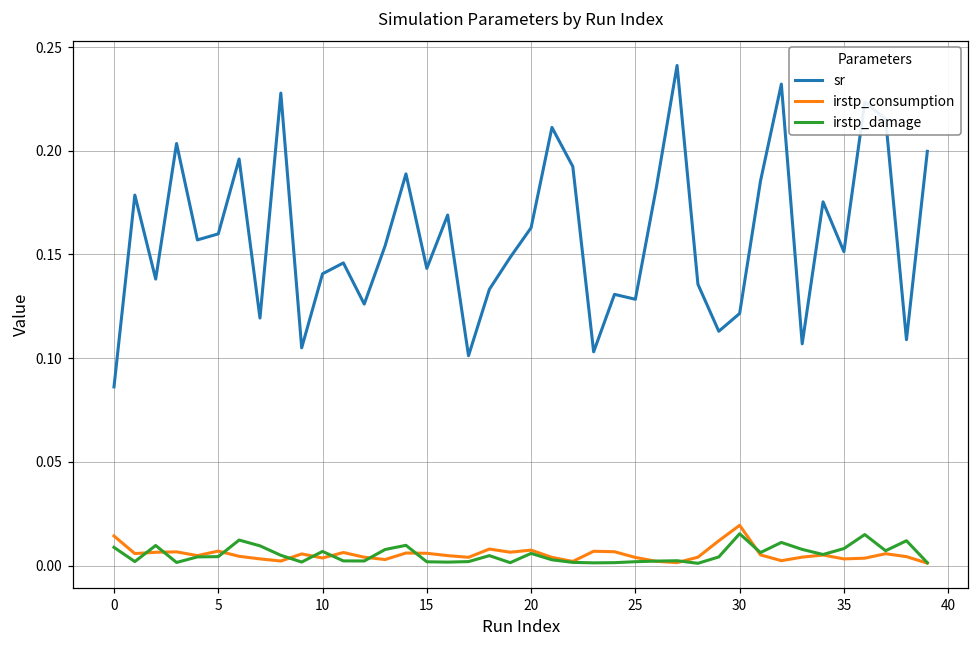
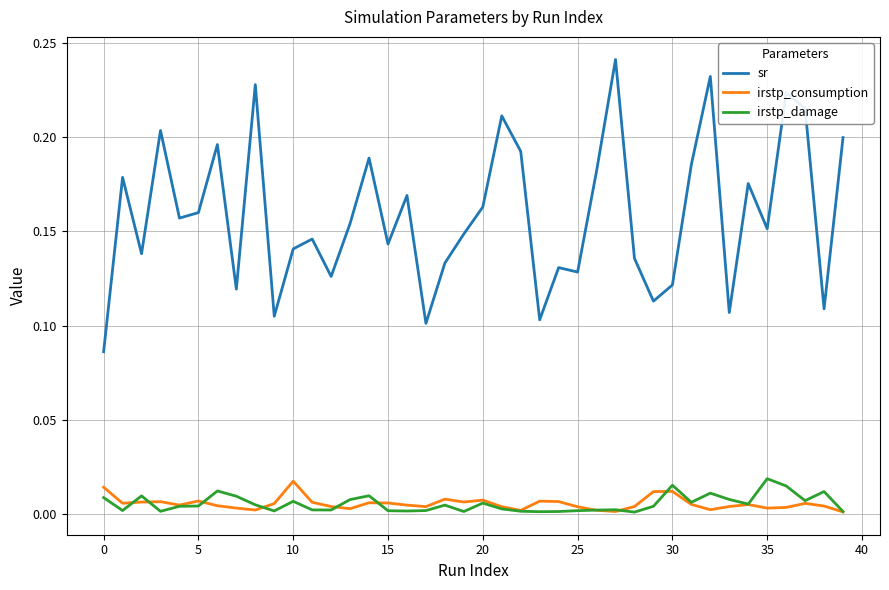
irstp_consumption, 10: 0.004 -> 0.017
irstp_consumption, 30: 0.019 -> 0.012
irstp_damage, 35: 0.008 -> 0.019
